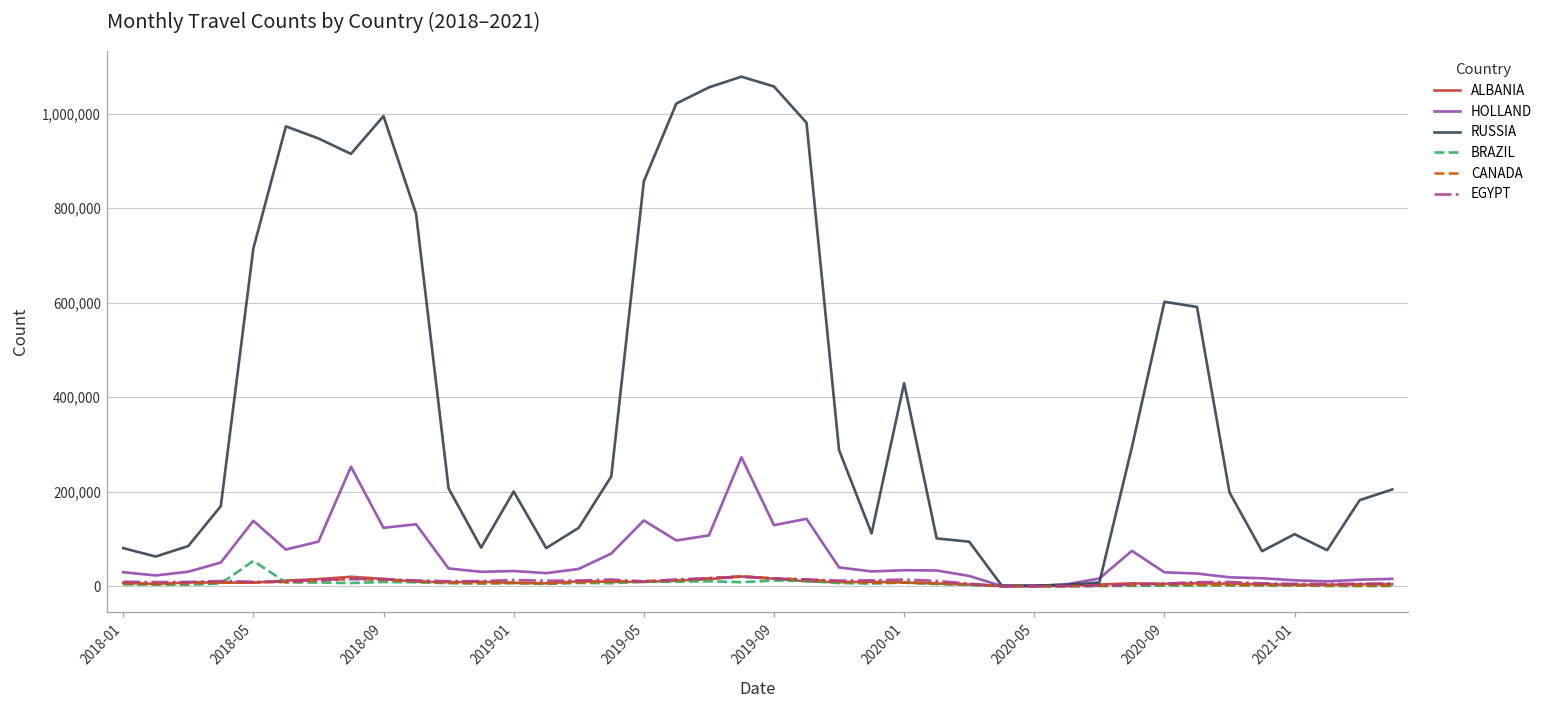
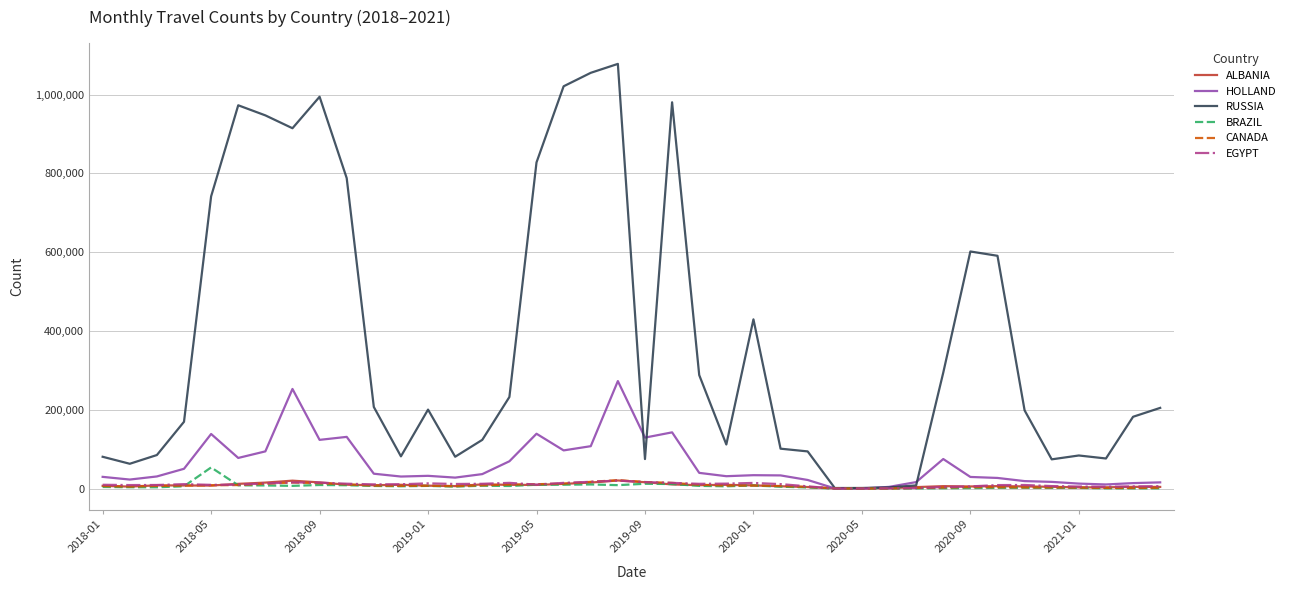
RUSSIA, 2018-05: 710,000 -> 740,000
RUSSIA, 2019-05: 860,000 -> 830,000
RUSSIA, 2019-09: 1,060,000 -> 70,000
RUSSIA, 2021-01: 110,000 -> 80,000
